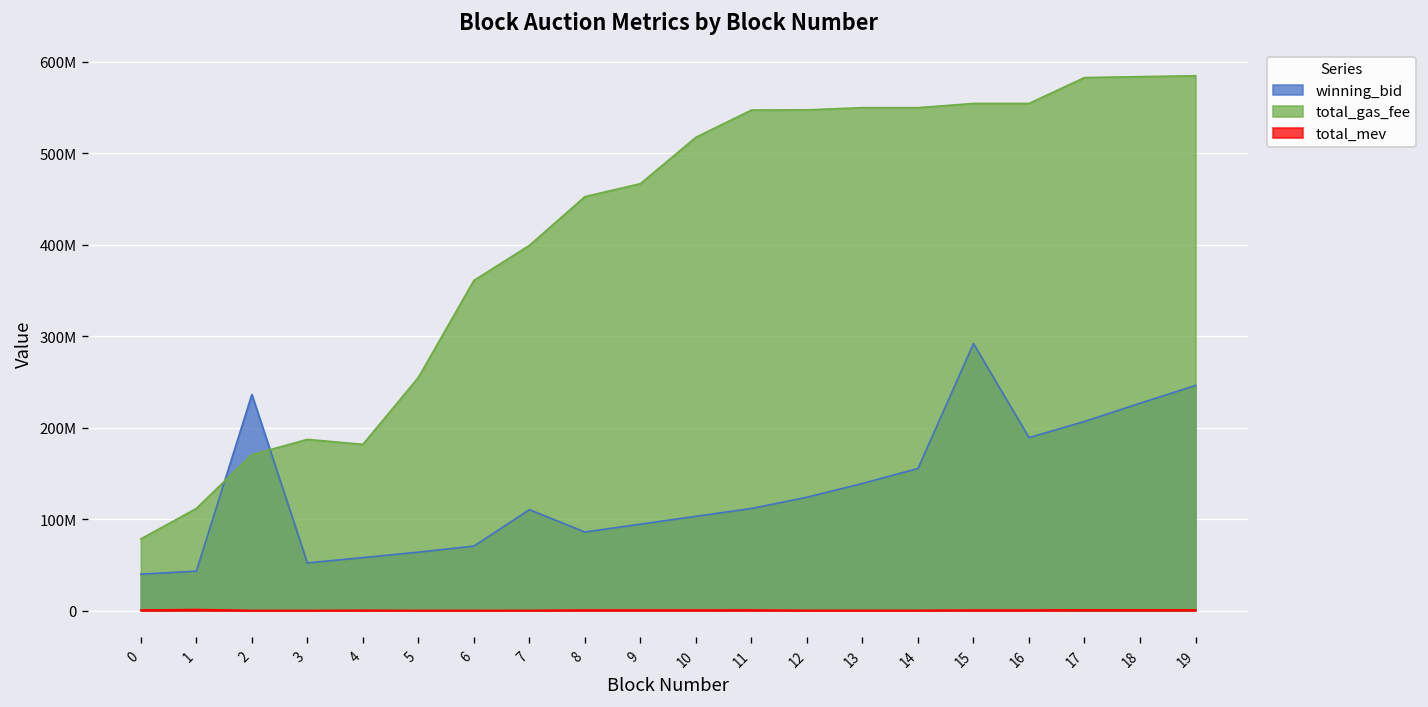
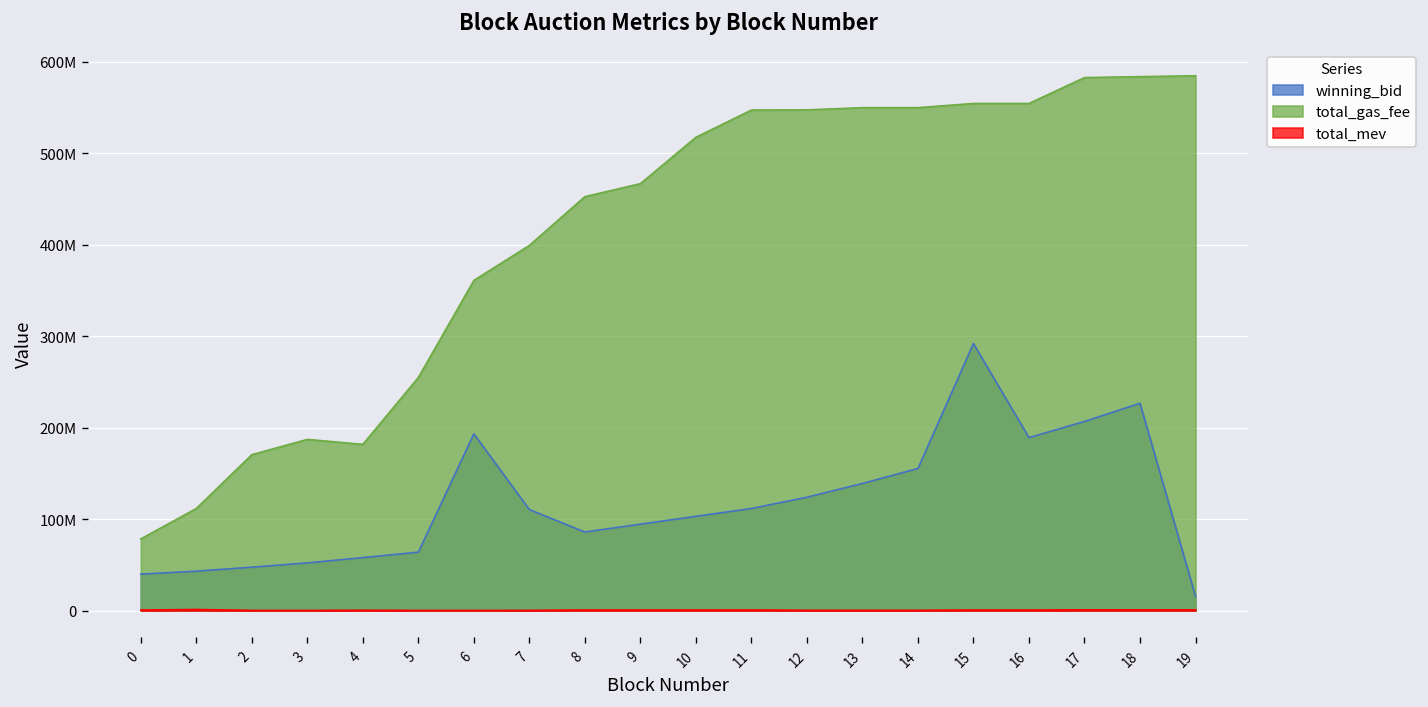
winning_bid, 2: 240000000 -> 50000000
winning_bid, 6: 70000000 -> 190000000
winning_bid, 19: 250000000 -> 20000000
